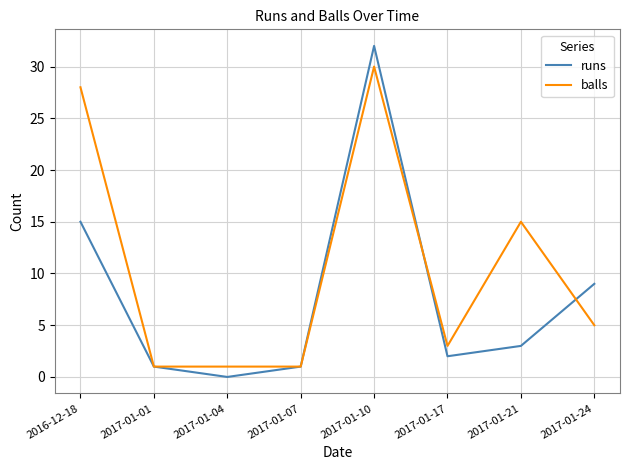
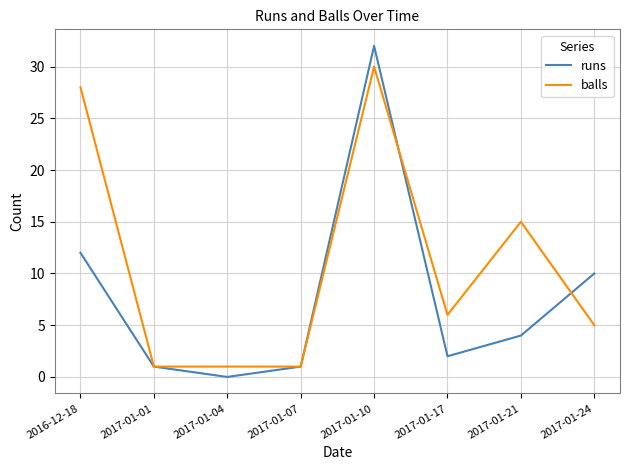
runs, 2016-12-18: 15 -> 12
balls, 2017-01-17: 3 -> 6
runs, 2017-01-21: 3 -> 4
runs, 2017-01-24: 9 -> 10
